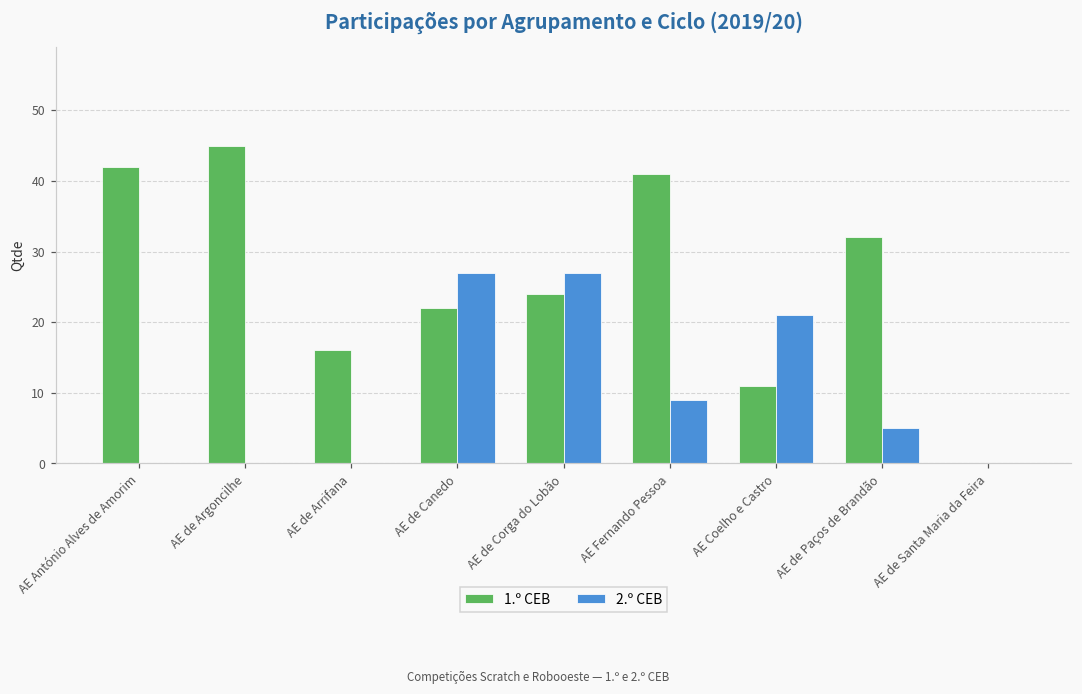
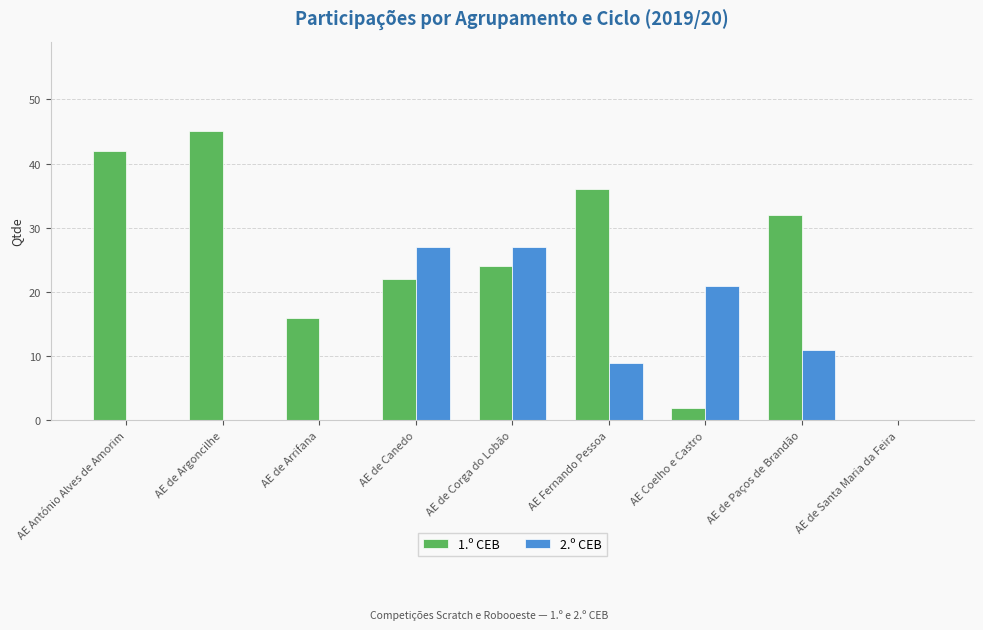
1.º CEB, AE Fernando Pessoa: 41 -> 36
1.º CEB, AE Coelho e Castro: 11 -> 2
2.º CEB, AE de Paços de Brandão: 5 -> 11
